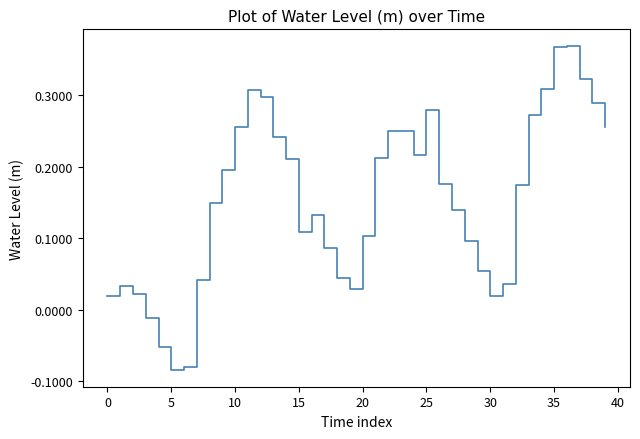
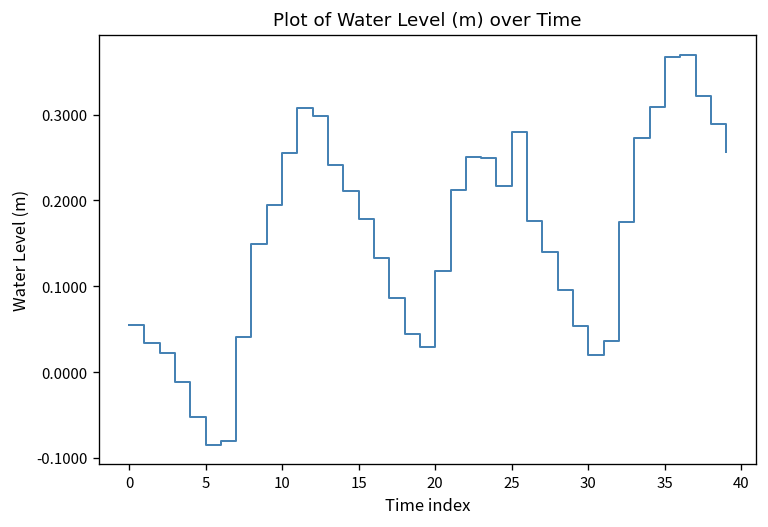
0: 0.02 -> 0.05
15: 0.11 -> 0.18
20: 0.10 -> 0.12
